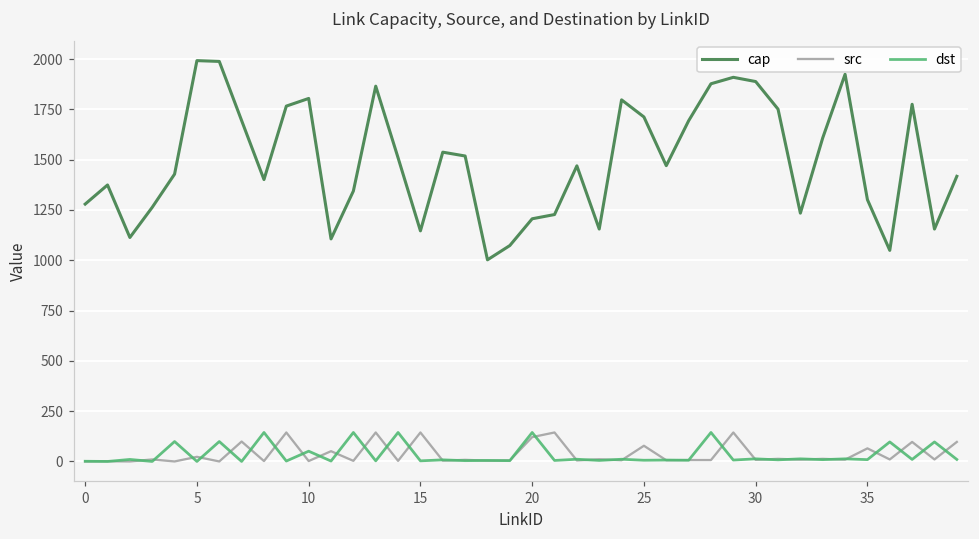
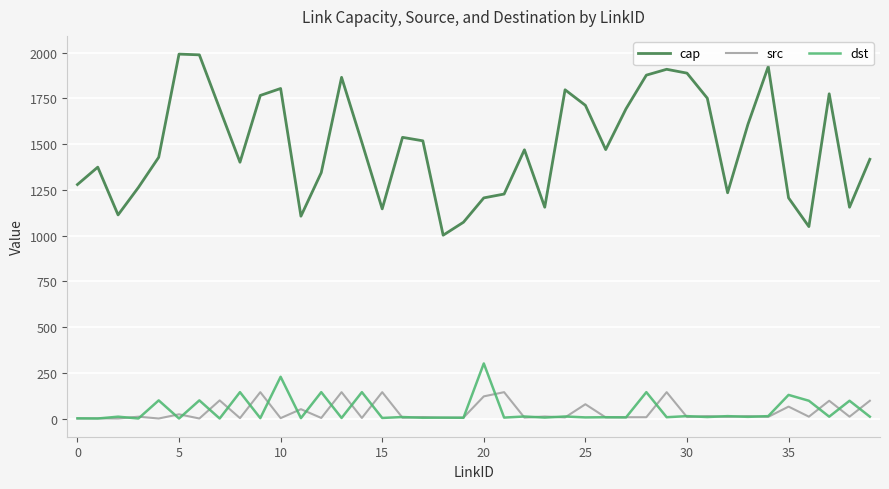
dst, 10: 50 -> 230
dst, 20: 140 -> 300
cap, 35: 1300 -> 1210
dst, 35: 10 -> 130
